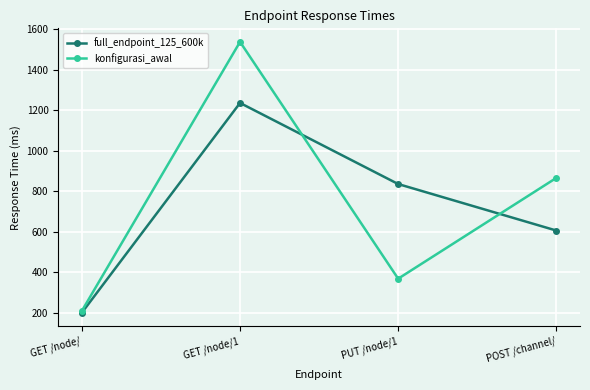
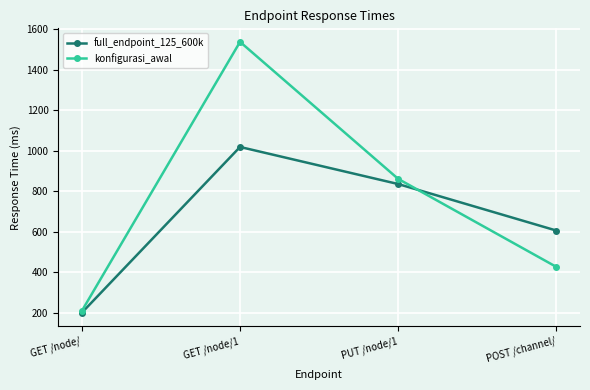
full_endpoint_125_600k, GET /node/1: 1240 -> 1020
konfigurasi_awal, PUT /node/1: 370 -> 860
konfigurasi_awal, POST /channel/: 870 -> 430
